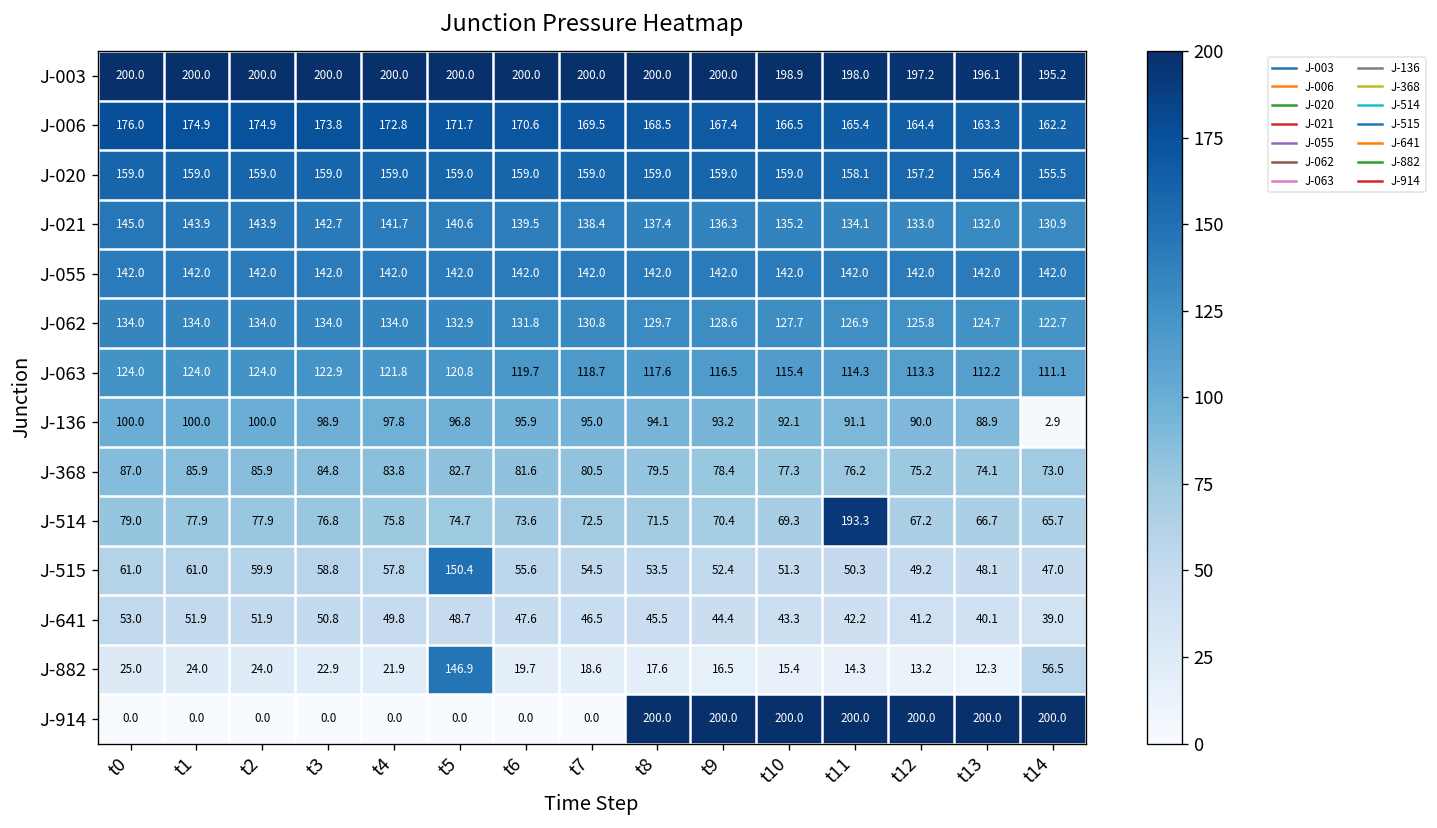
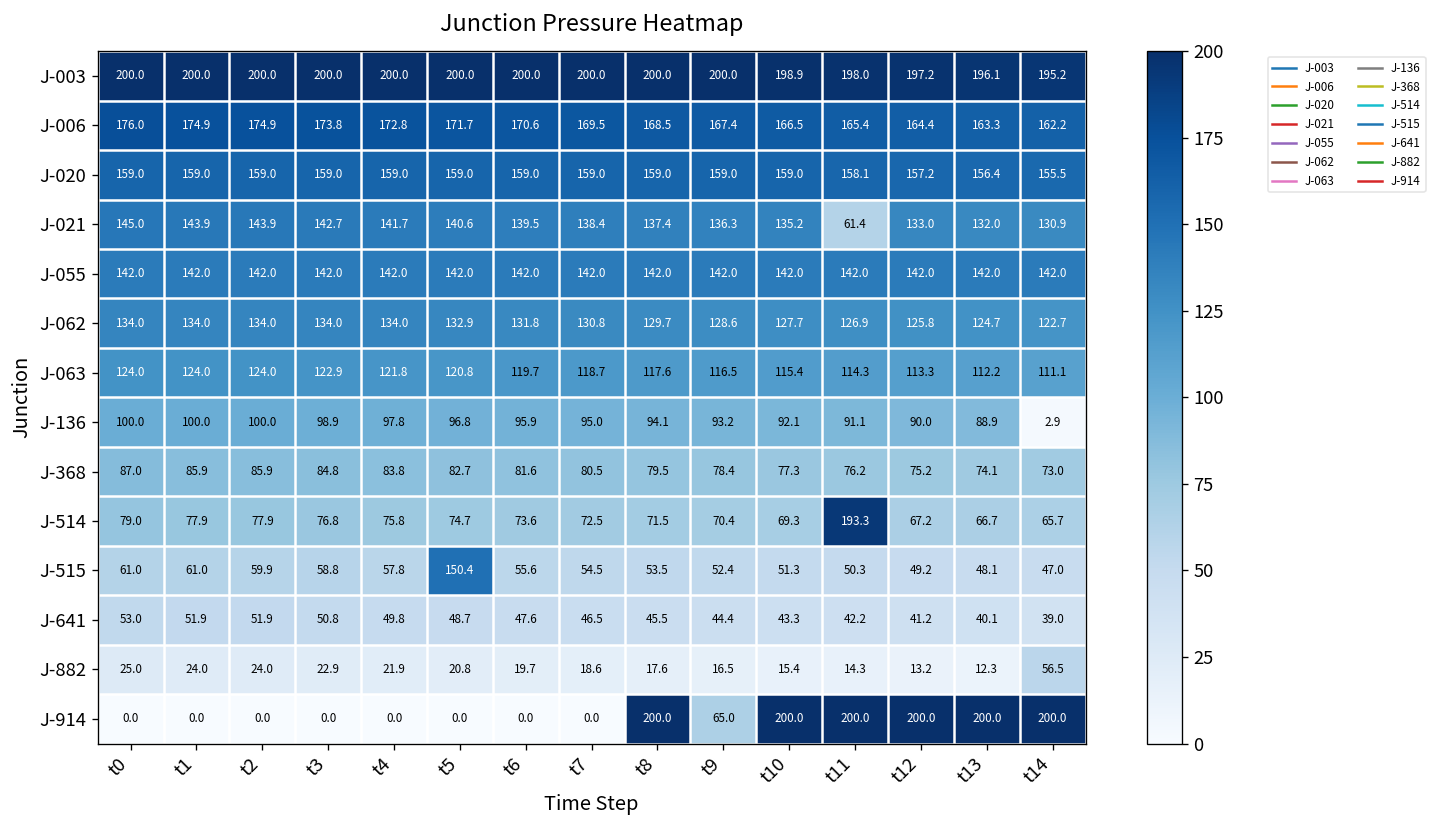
J-021, t11: 134.1 -> 61.4
J-882, t5: 146.9 -> 20.8
J-914, t9: 200.0 -> 65.0
